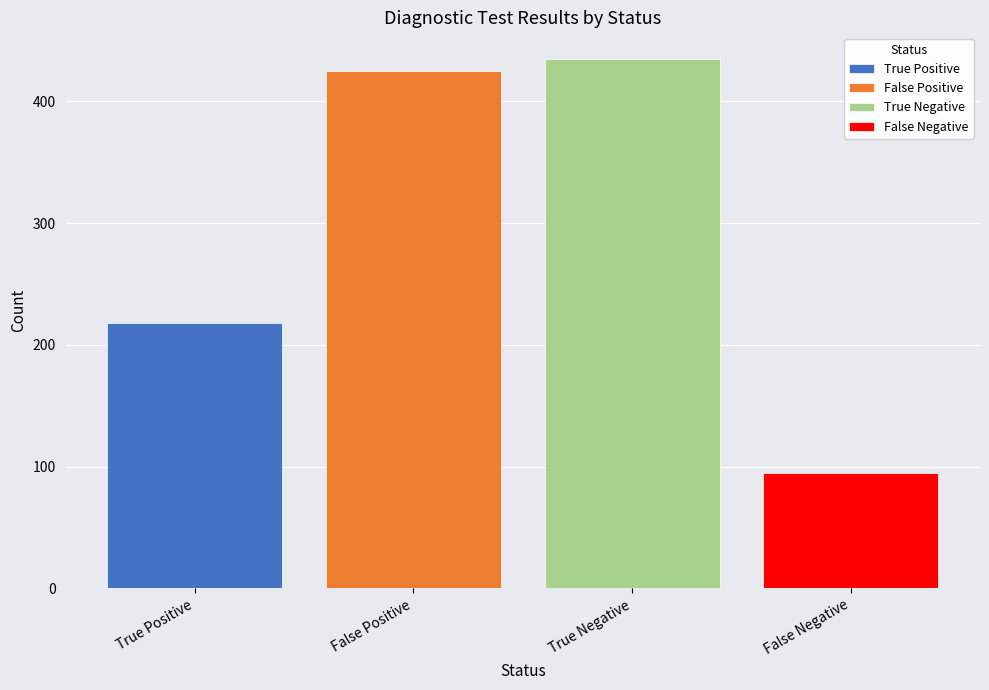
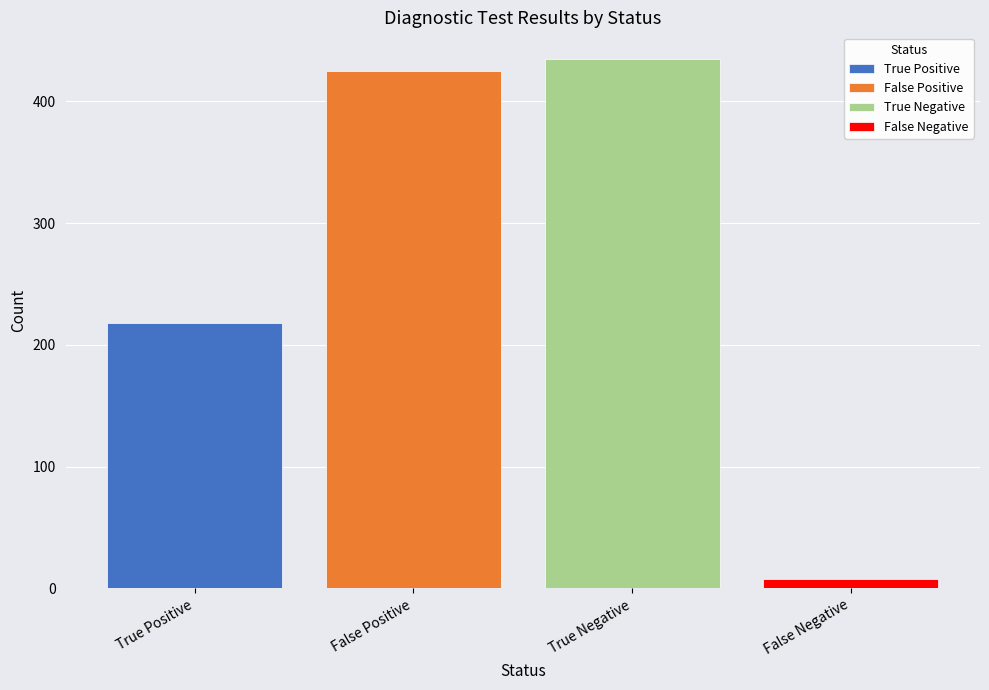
False Negative: 95 -> 8
